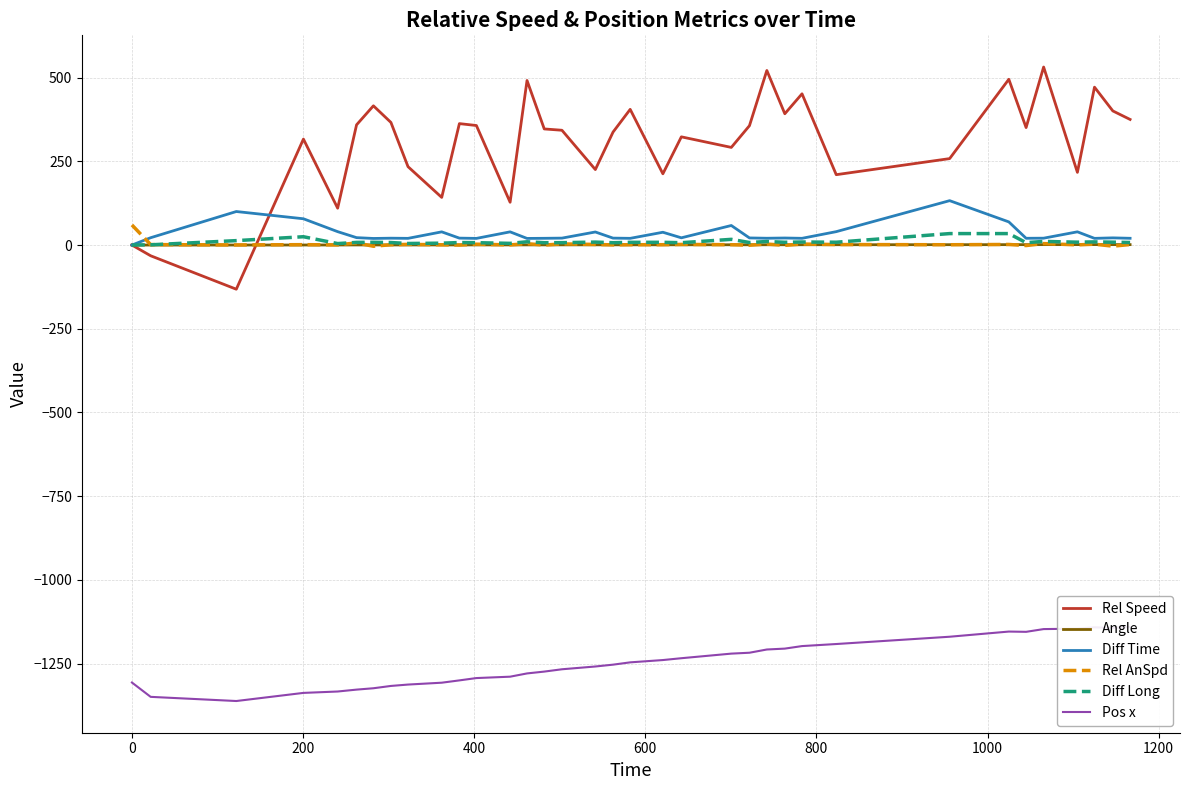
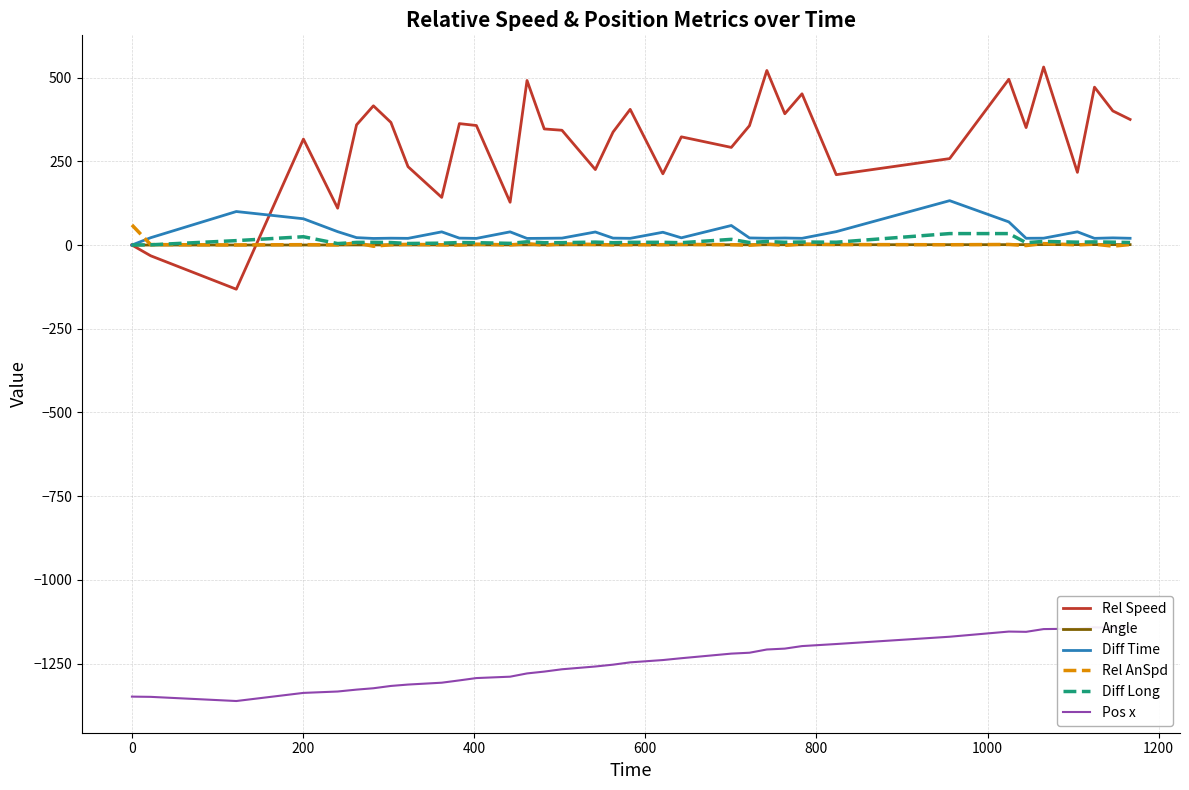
Pos x, 0: -1310 -> -1350
